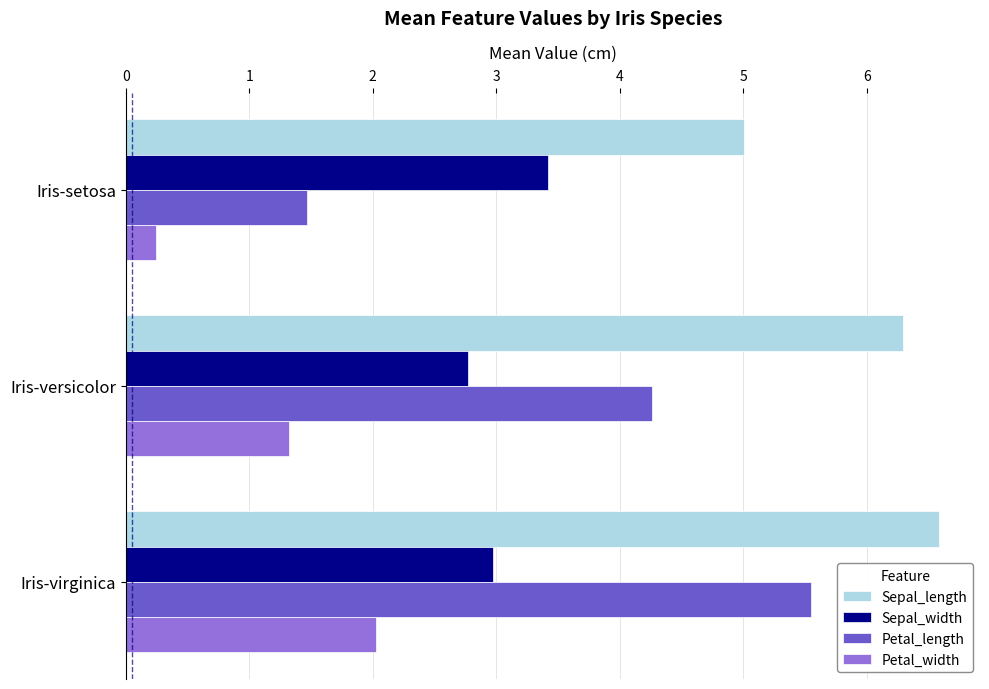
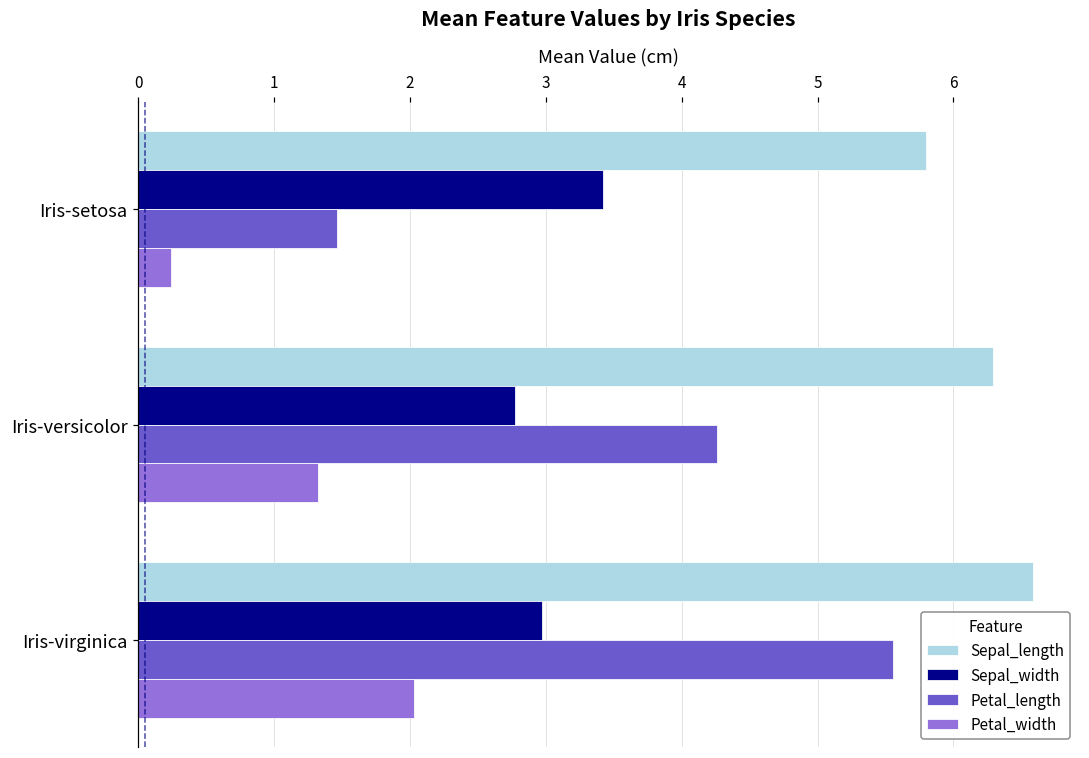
Sepal_length, Iris-setosa: 5.01 -> 5.80
